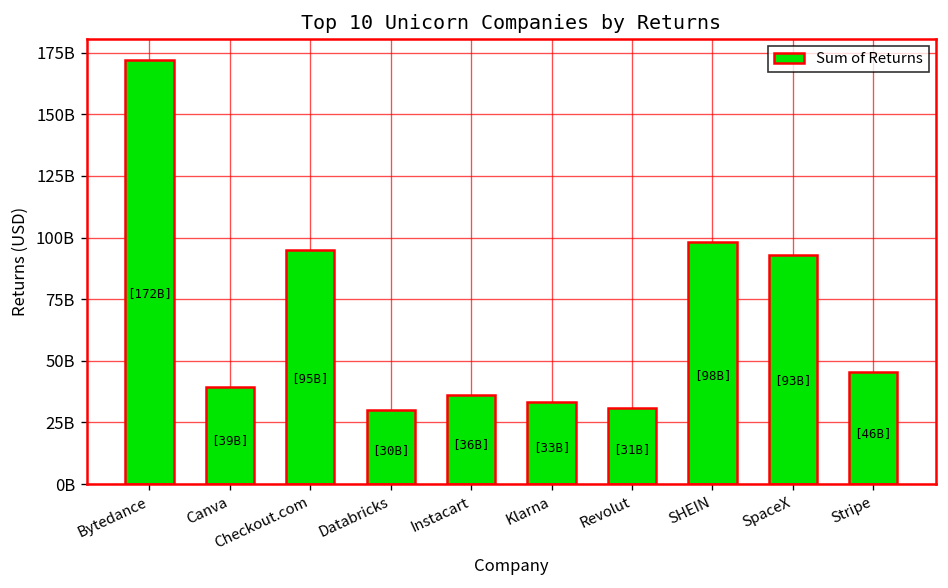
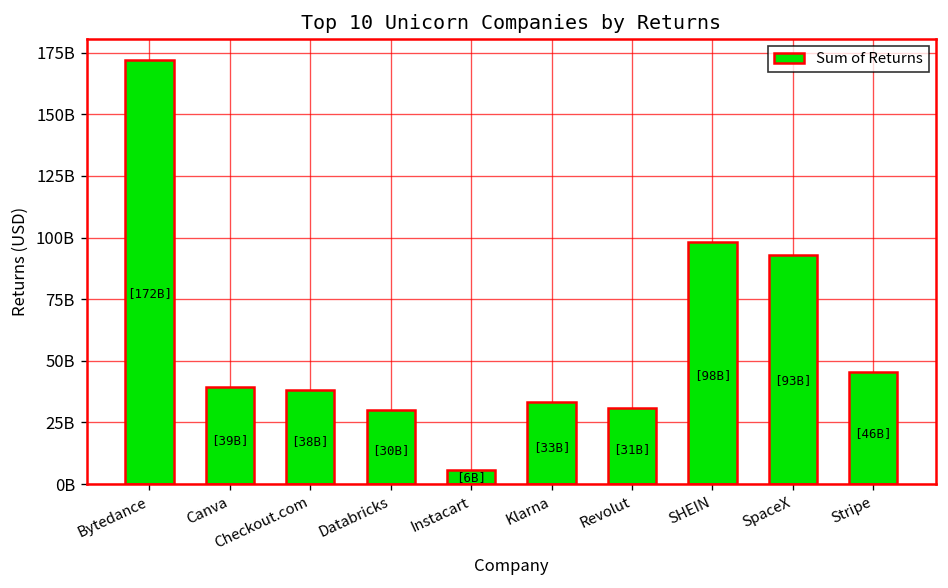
Checkout.com: 95B] -> 38B]
Instacart: 36B] -> 6B]
